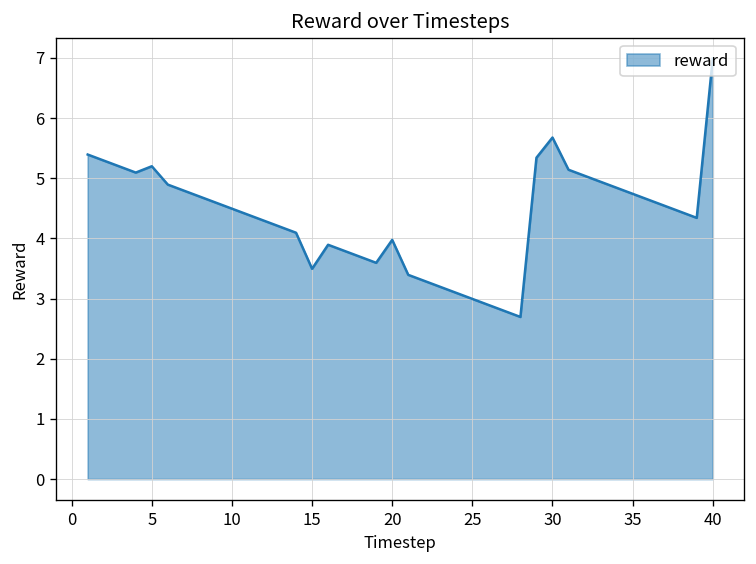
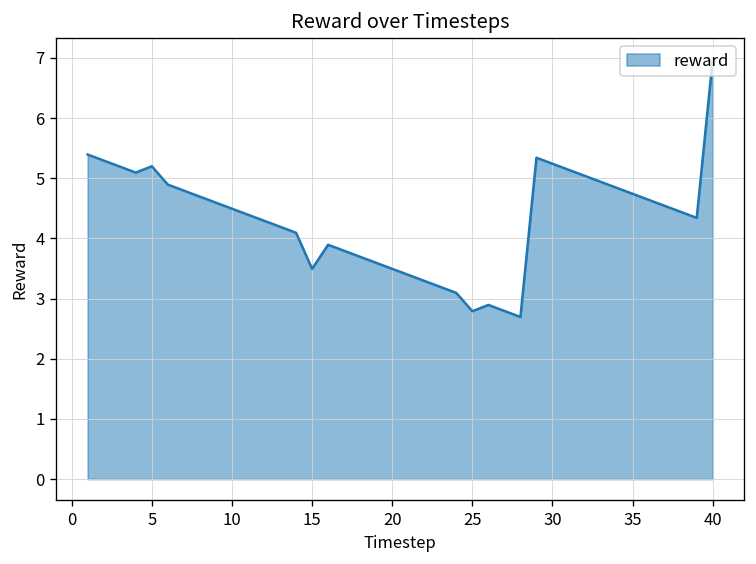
20: 4.0 -> 3.5
25: 3.0 -> 2.8
30: 5.7 -> 5.2
